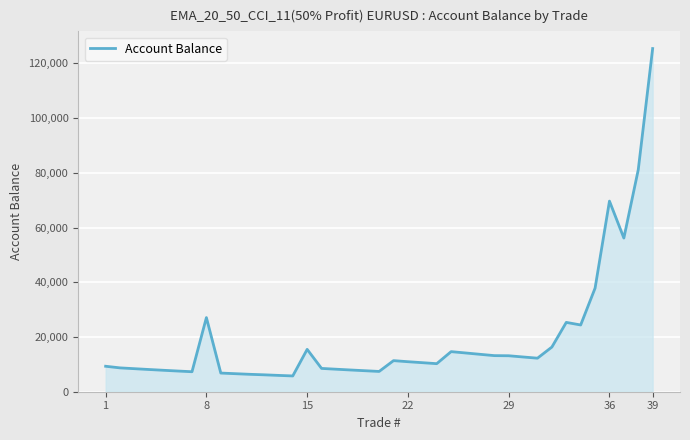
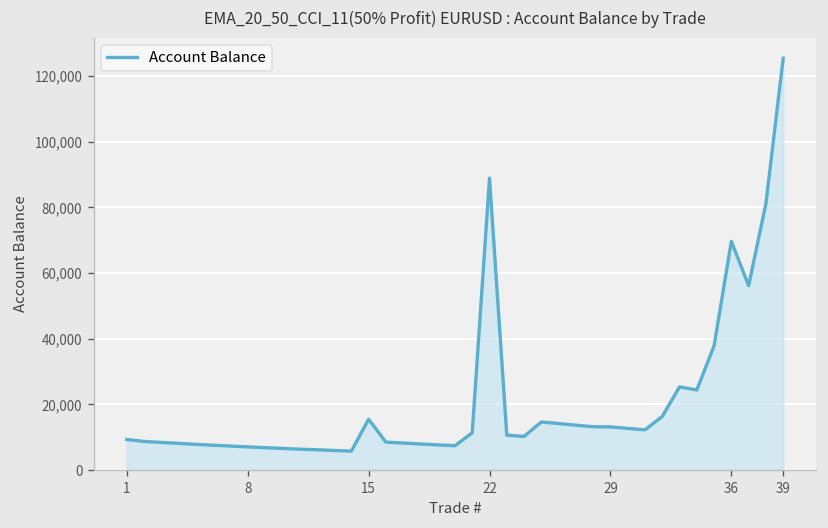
8: 27,000 -> 7,000
22: 11,000 -> 89,000
